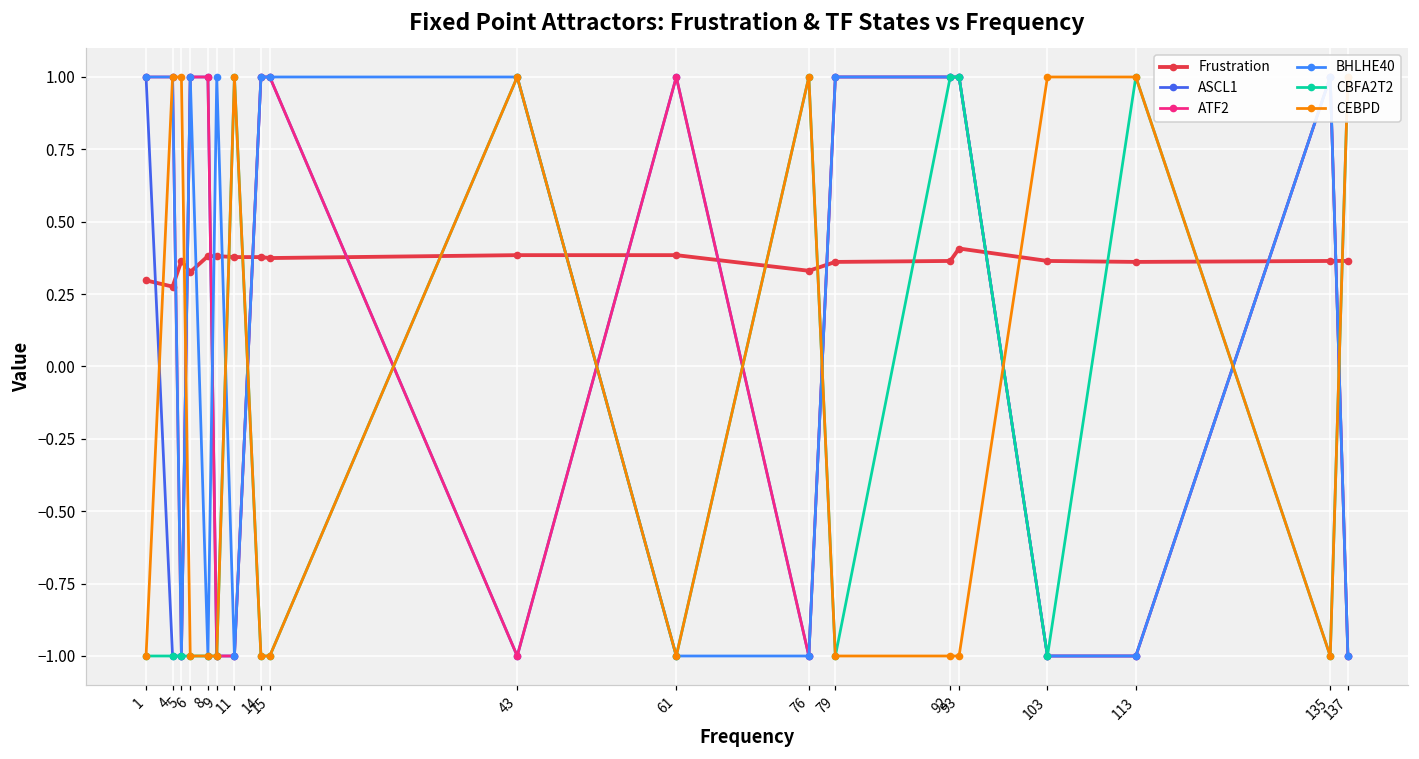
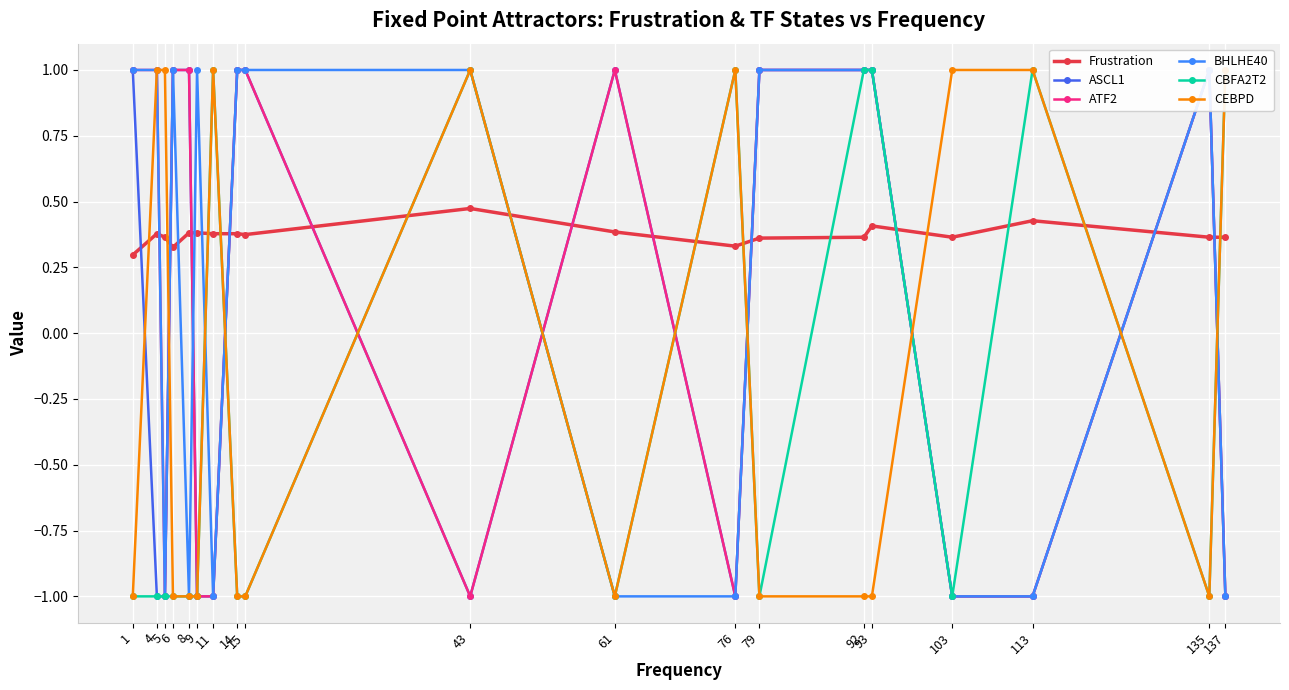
Frustration, 4: 0.28 -> 0.38
Frustration, 43: 0.38 -> 0.47
Frustration, 113: 0.36 -> 0.43
